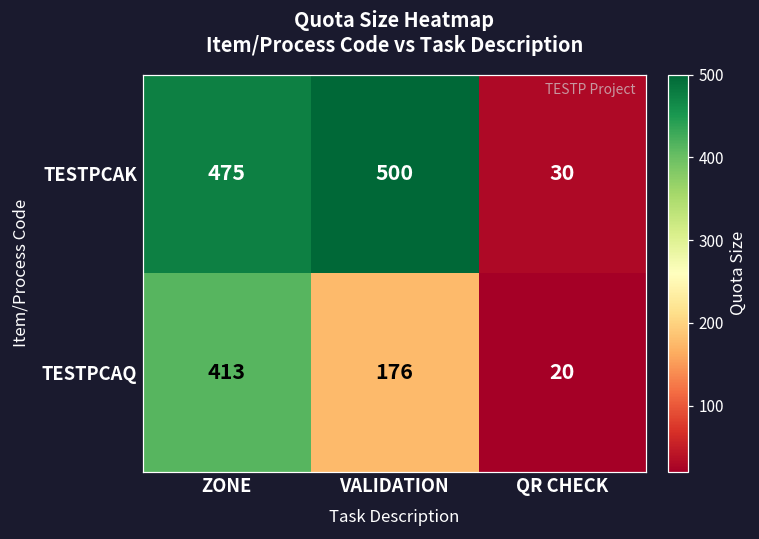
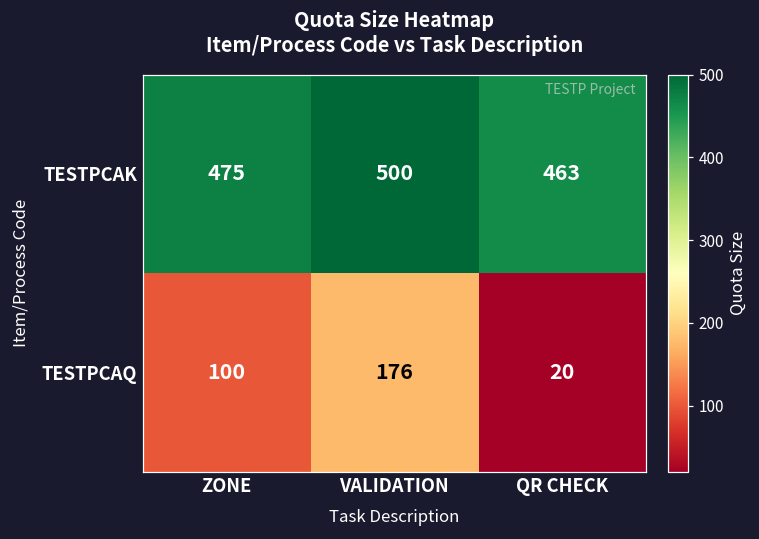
TESTPCAK, QR CHECK: 30 -> 463
TESTPCAQ, ZONE: 413 -> 100
